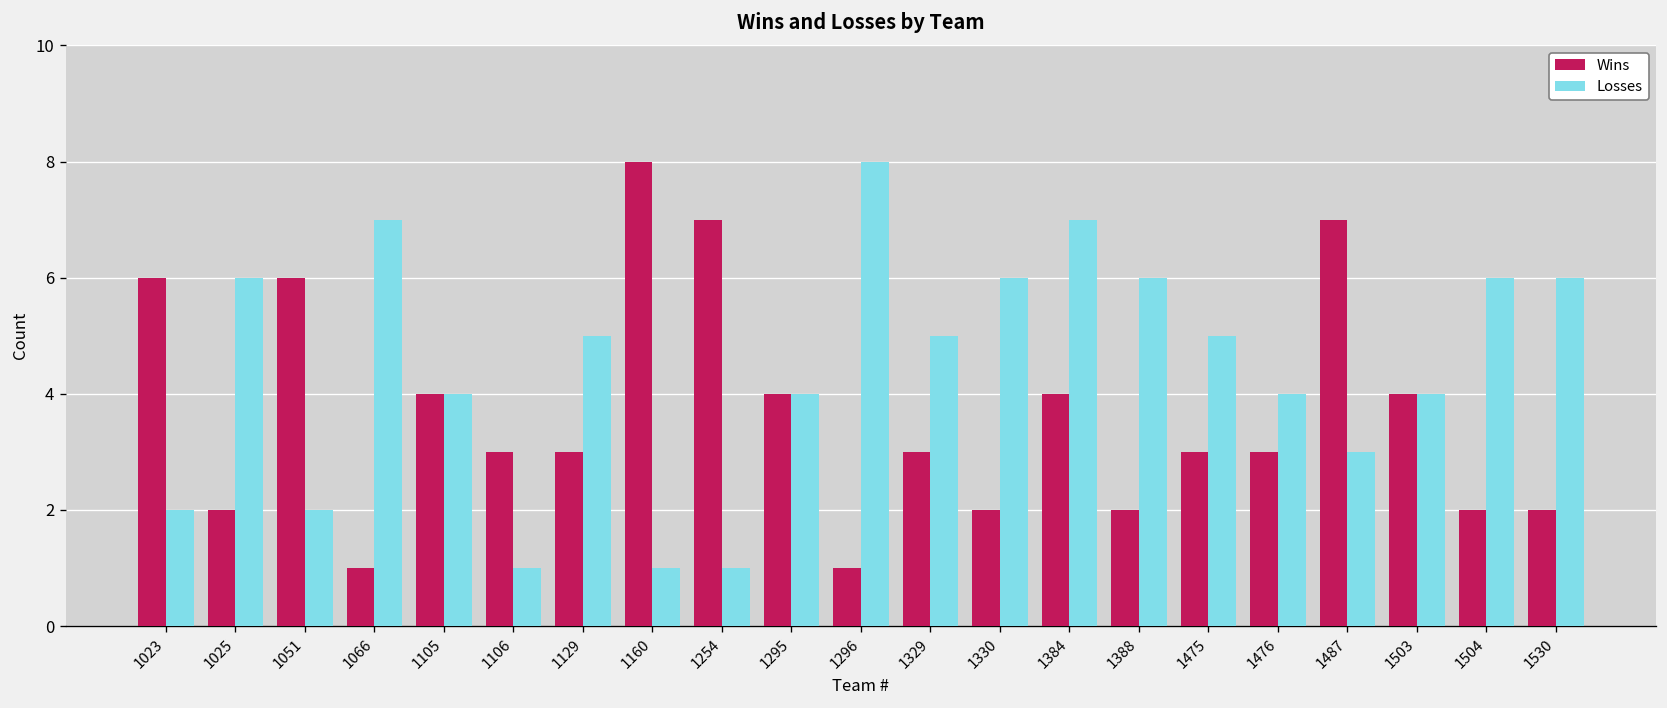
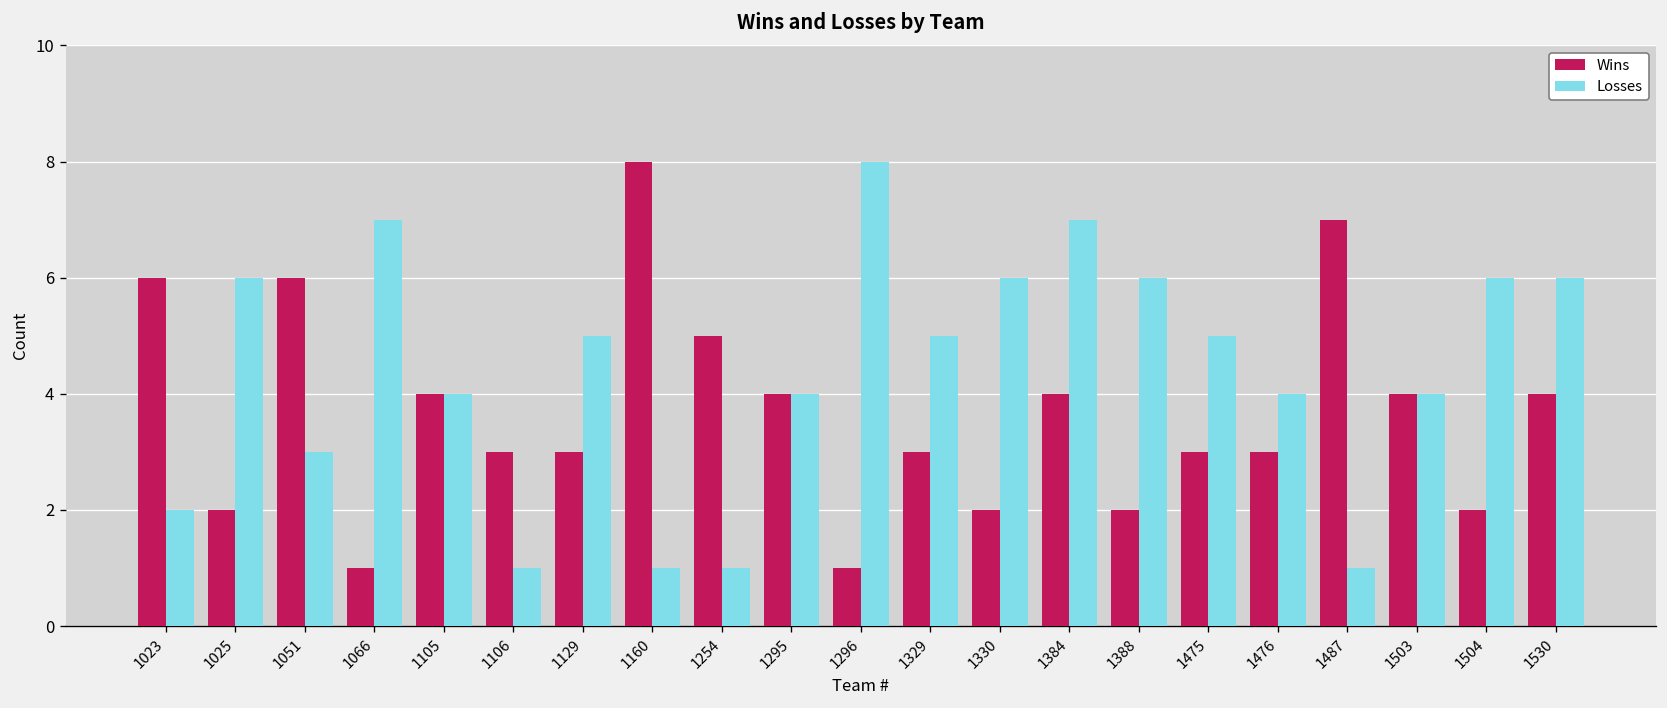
Losses, 1051: 2 -> 3
Wins, 1254: 7 -> 5
Losses, 1487: 3 -> 1
Wins, 1530: 2 -> 4
